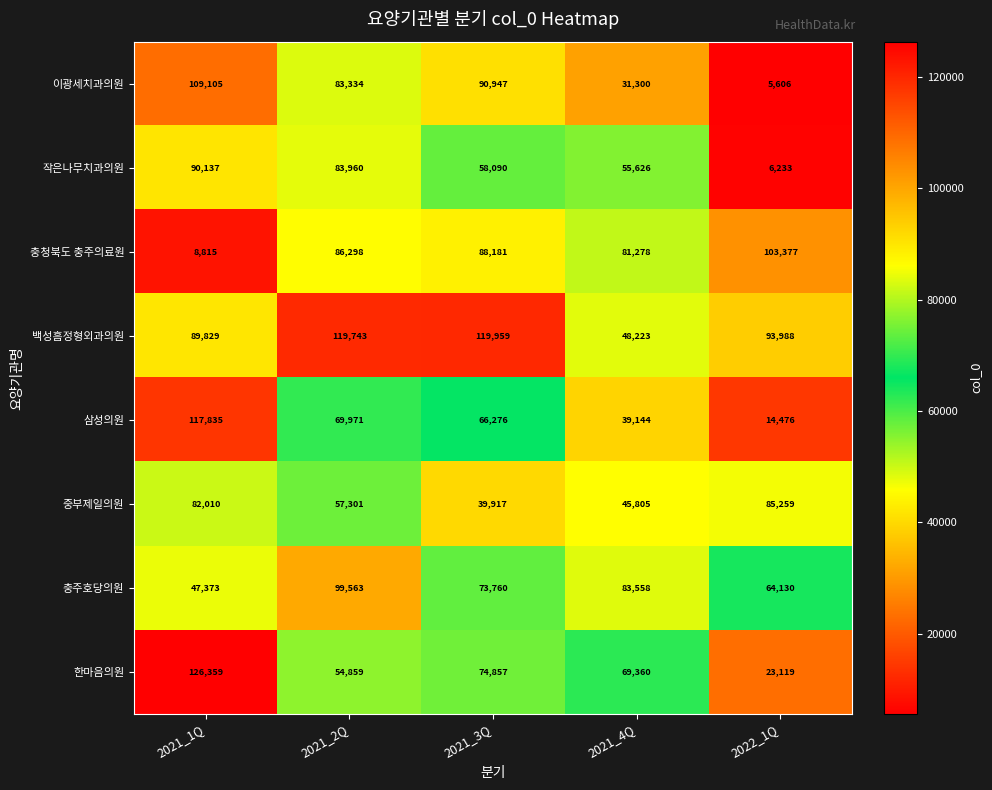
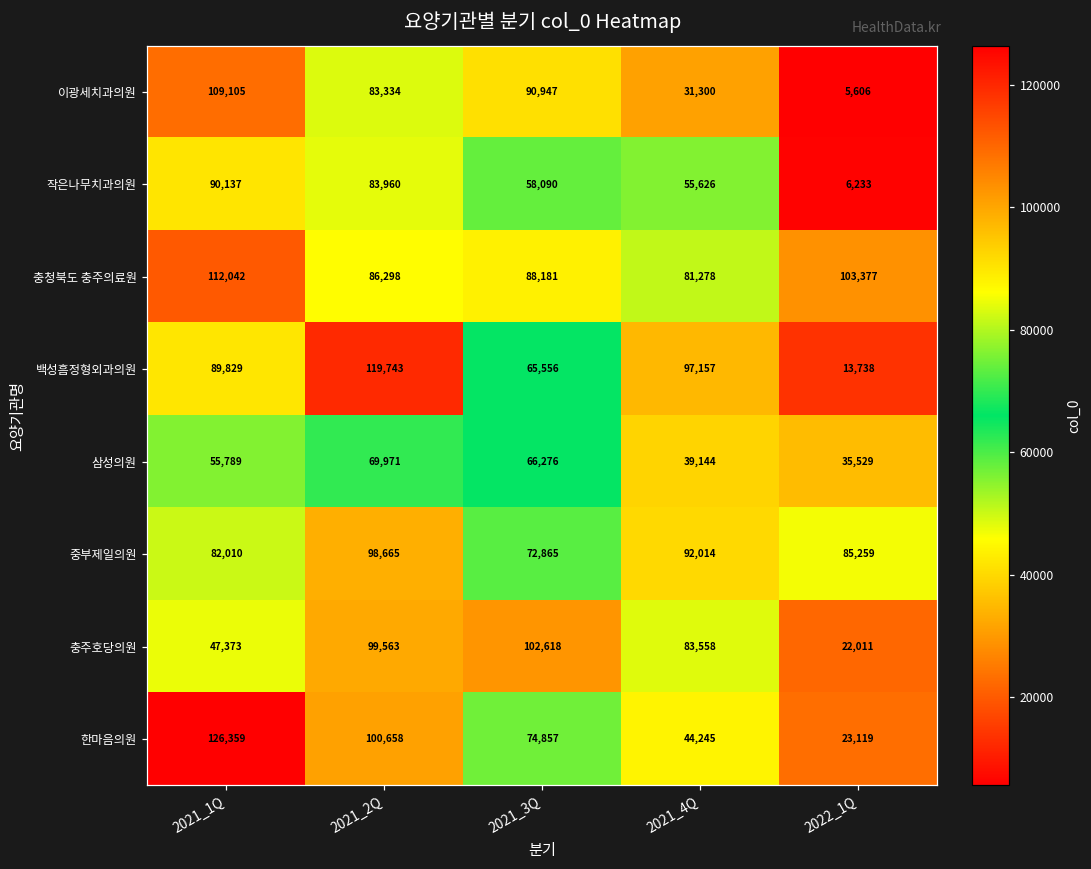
충청북도 충주의료원, 2021_1Q: 8,815 -> 112,042
백성흠정형외과의원, 2021_3Q: 119,959 -> 65,556
백성흠정형외과의원, 2021_4Q: 48,223 -> 97,157
백성흠정형외과의원, 2022_1Q: 93,988 -> 13,738
삼성의원, 2021_1Q: 117,835 -> 55,789
삼성의원, 2022_1Q: 14,476 -> 35,529
중부제일의원, 2021_2Q: 57,301 -> 98,665
중부제일의원, 2021_3Q: 39,917 -> 72,865
중부제일의원, 2021_4Q: 45,805 -> 92,014
충주호당의원, 2021_3Q: 73,760 -> 102,618
충주호당의원, 2022_1Q: 64,130 -> 22,011
한마음의원, 2021_2Q: 54,859 -> 100,658
한마음의원, 2021_4Q: 69,360 -> 44,245
